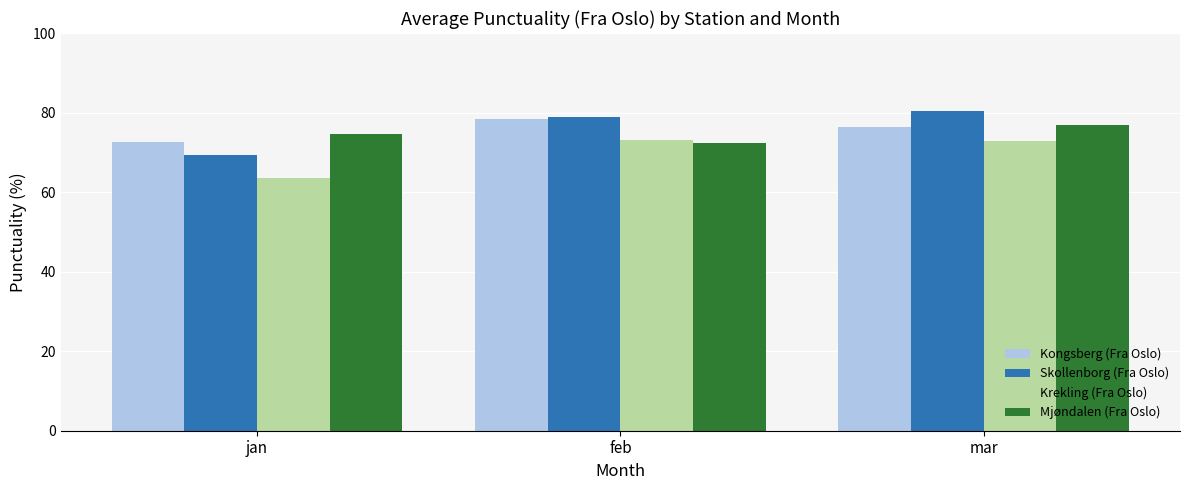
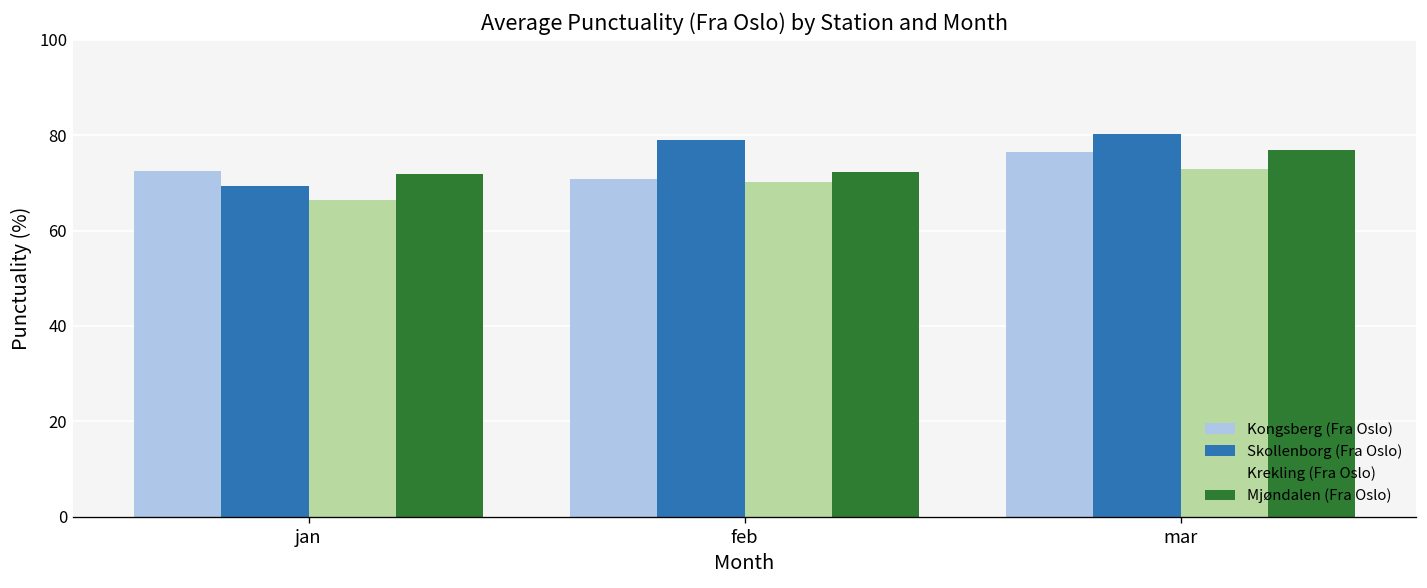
Krekling (Fra Oslo), jan: 64 -> 66
Mjøndalen (Fra Oslo), jan: 75 -> 72
Kongsberg (Fra Oslo), feb: 78 -> 71
Krekling (Fra Oslo), feb: 73 -> 70
